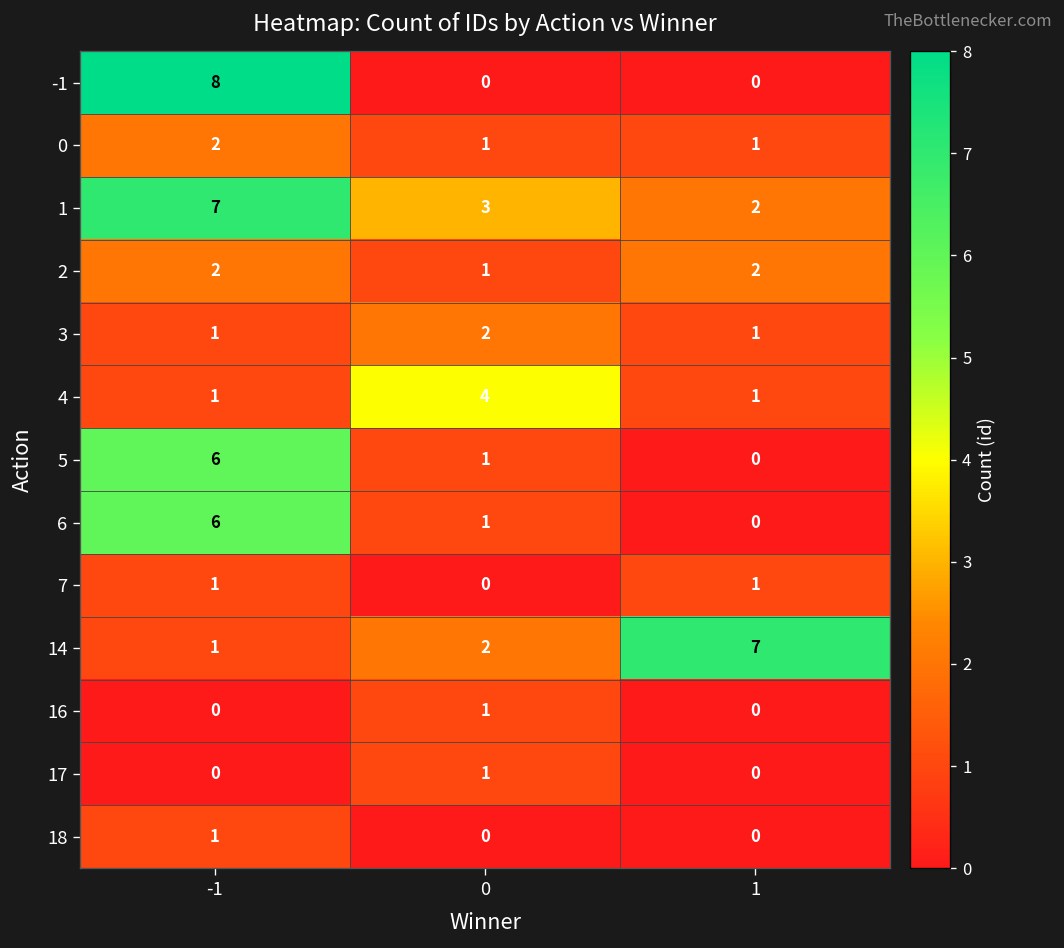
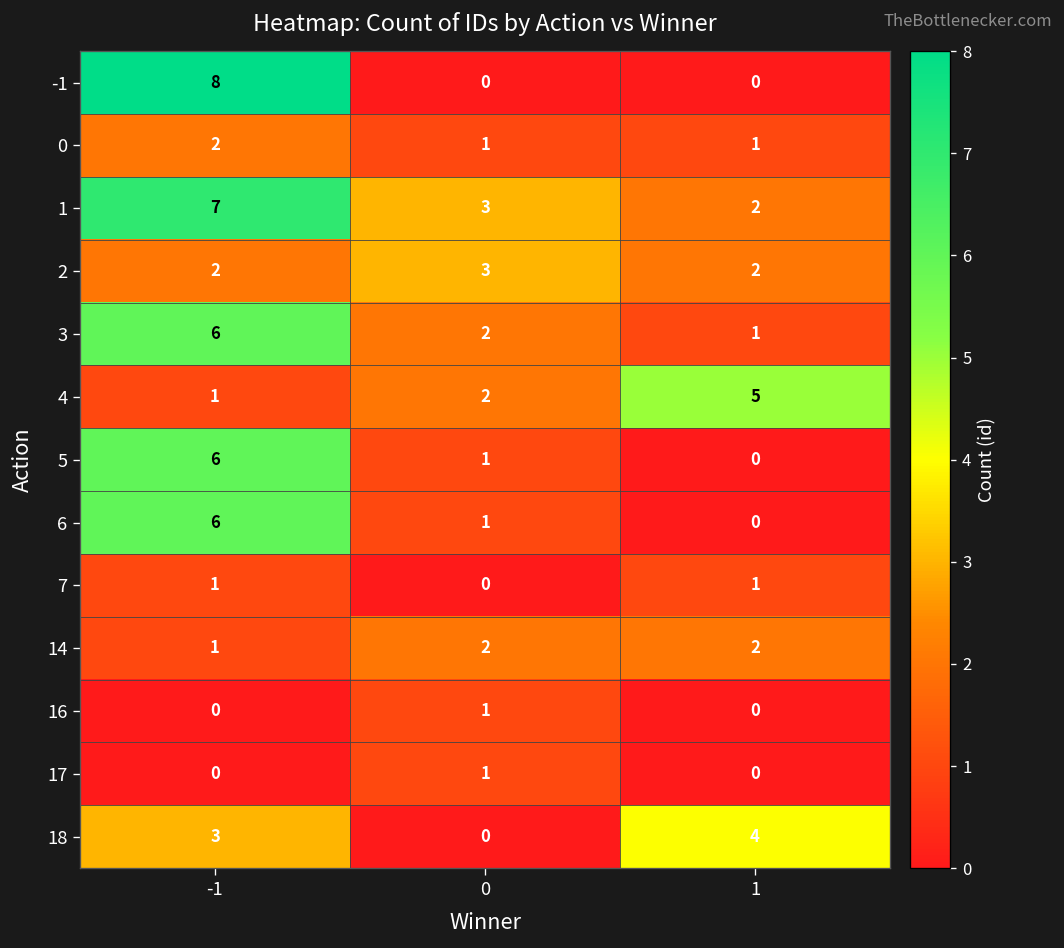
2, 0: 1 -> 3
3, -1: 1 -> 6
4, 0: 4 -> 2
4, 1: 1 -> 5
14, 1: 7 -> 2
18, -1: 1 -> 3
18, 1: 0 -> 4
